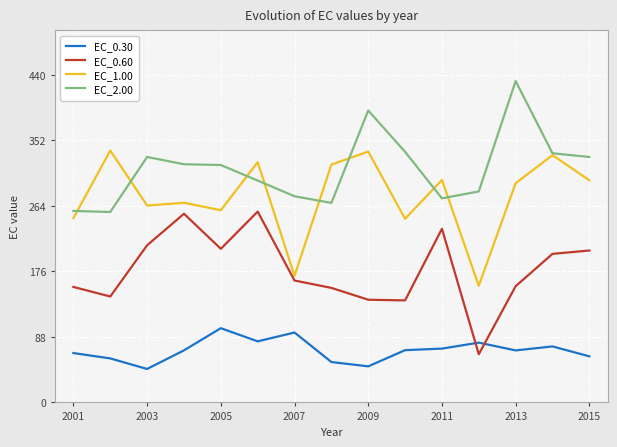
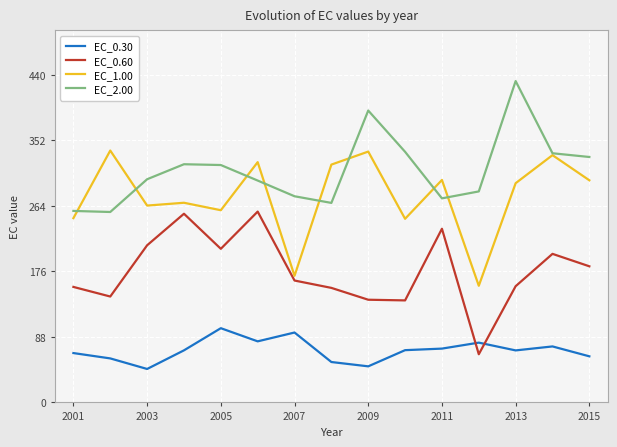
EC_2.00, 2003: 330 -> 300
EC_0.60, 2015: 200 -> 180
